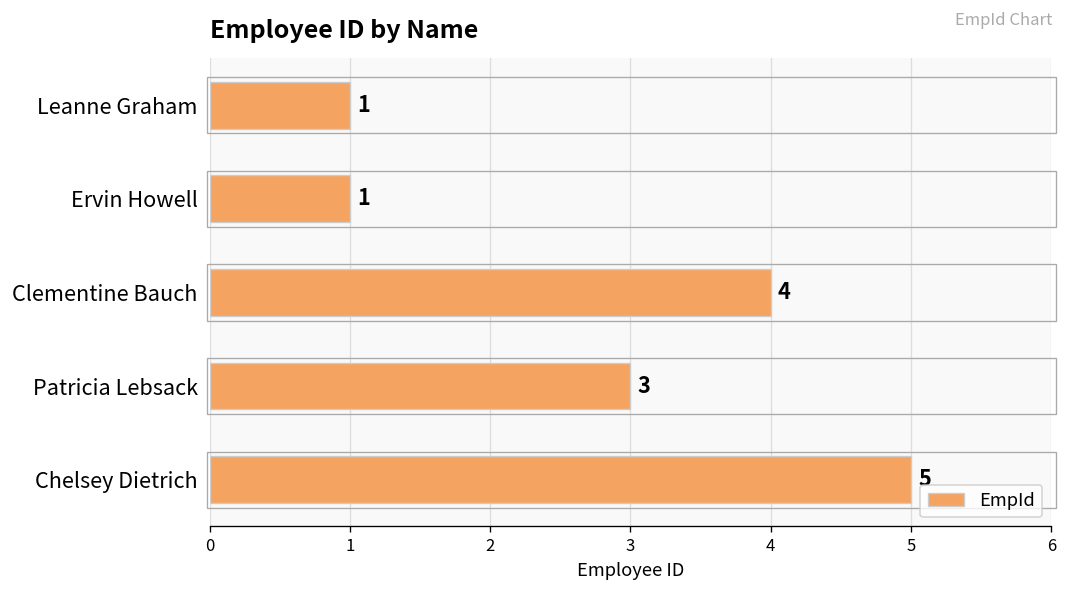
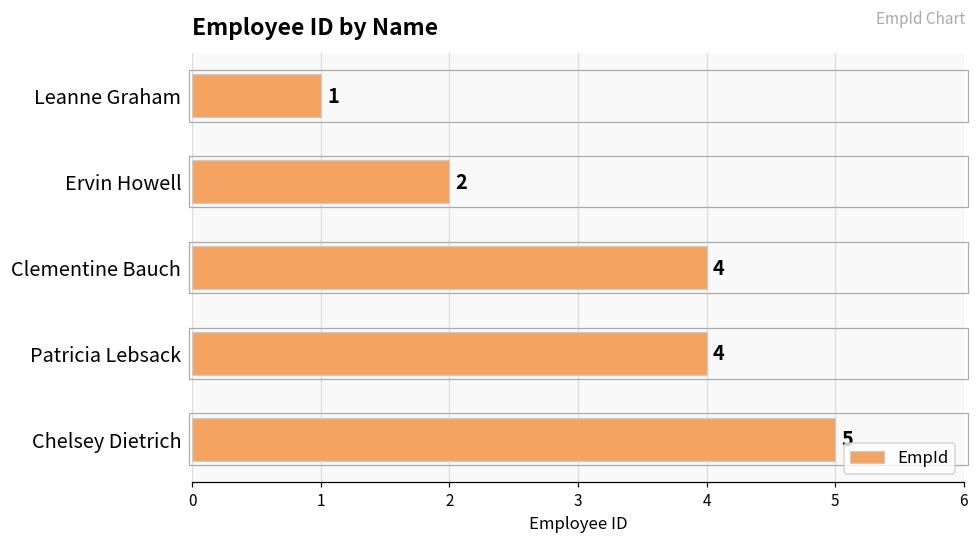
Ervin Howell: 1 -> 2
Patricia Lebsack: 3 -> 4
